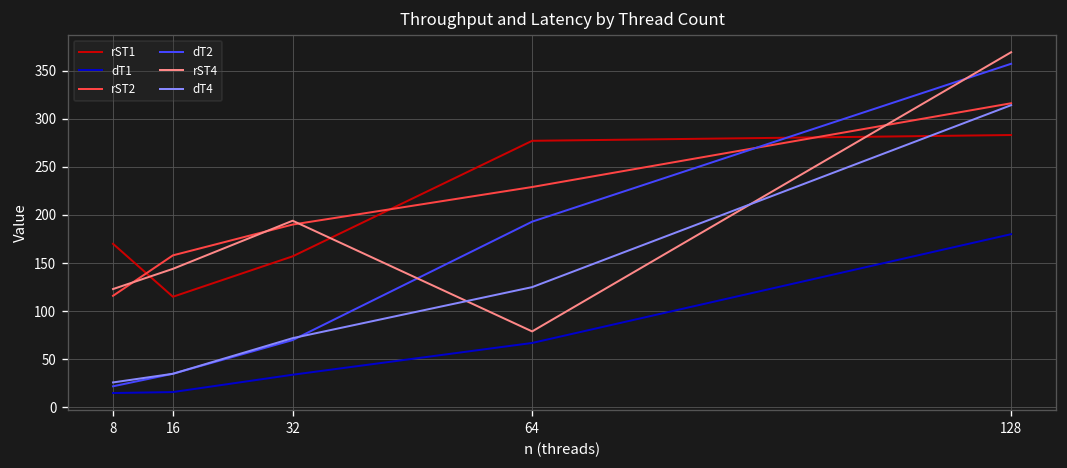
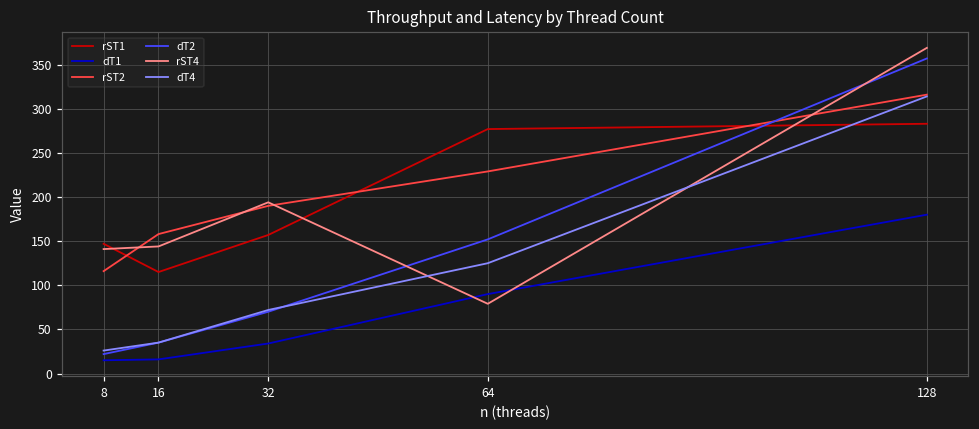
rST1, 8: 170 -> 150
rST4, 8: 120 -> 140
dT1, 64: 70 -> 90
dT2, 64: 190 -> 150
